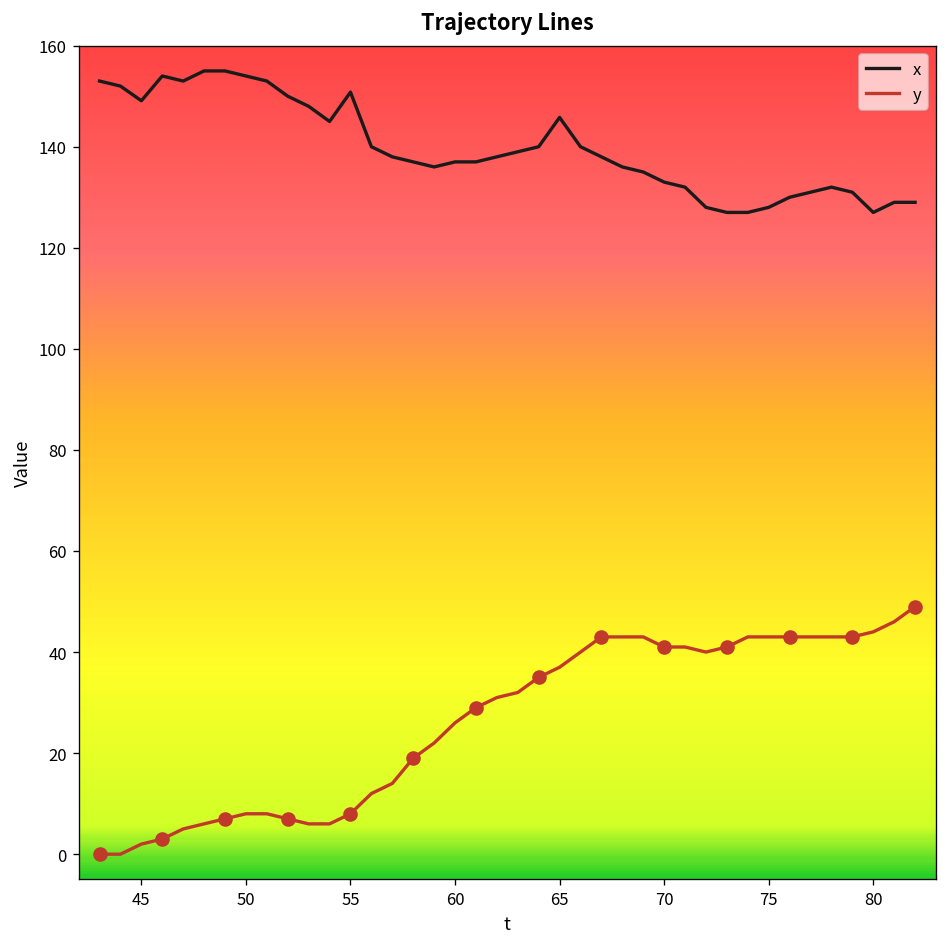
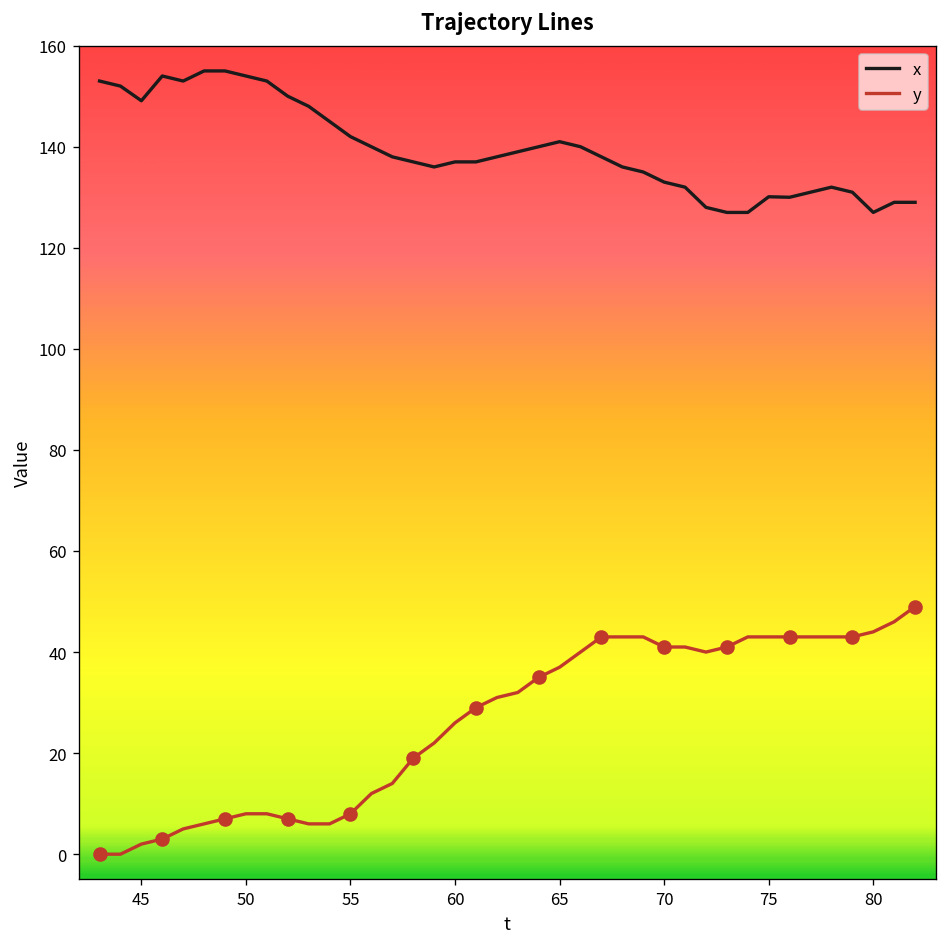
x, 55: 151 -> 142
x, 65: 146 -> 141
x, 75: 128 -> 130
